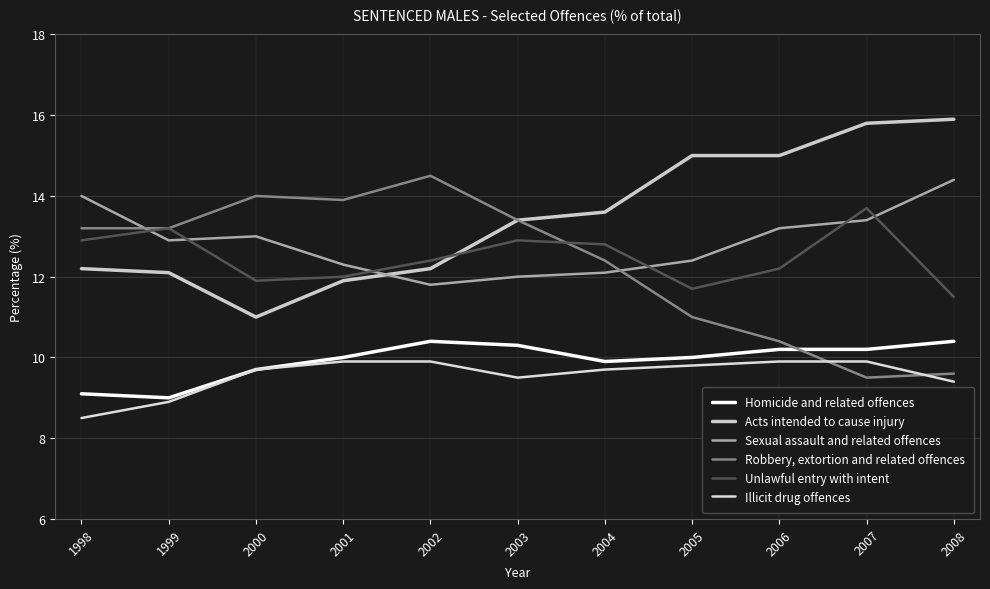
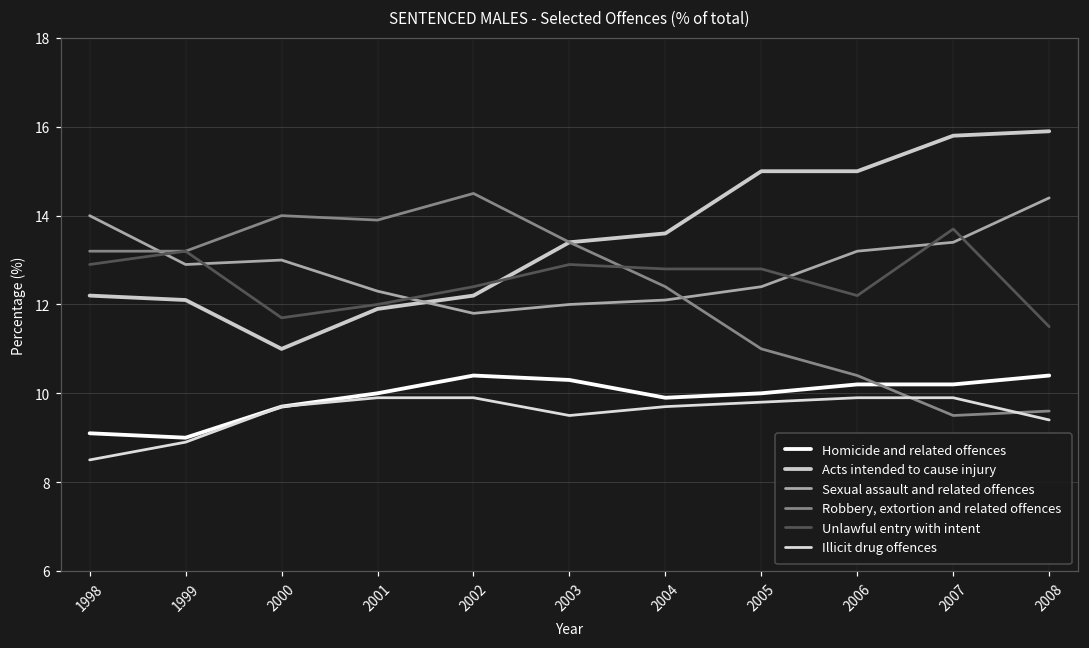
Unlawful entry with intent, 2000: 11.9 -> 11.7
Unlawful entry with intent, 2005: 11.7 -> 12.8
